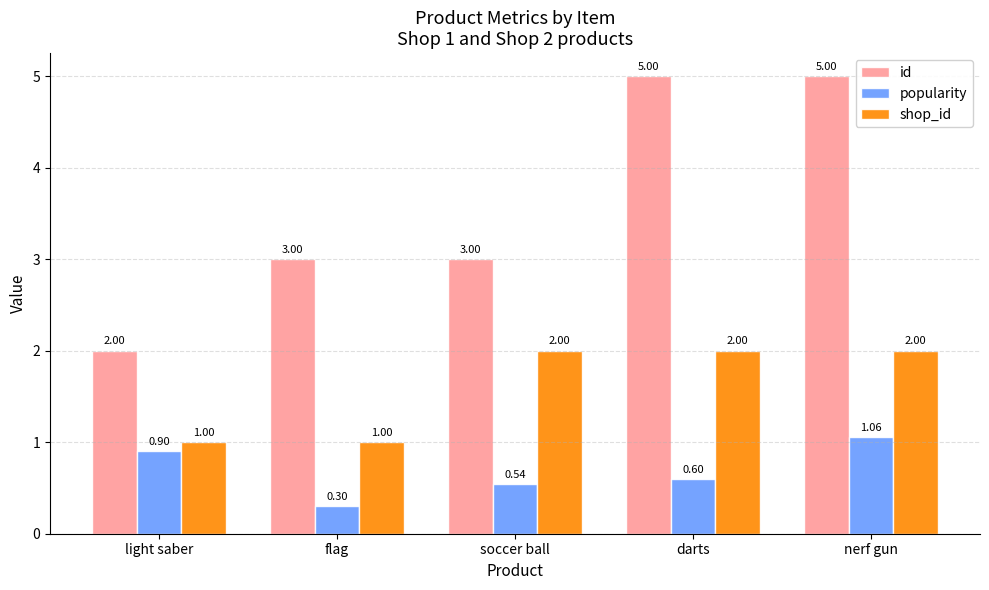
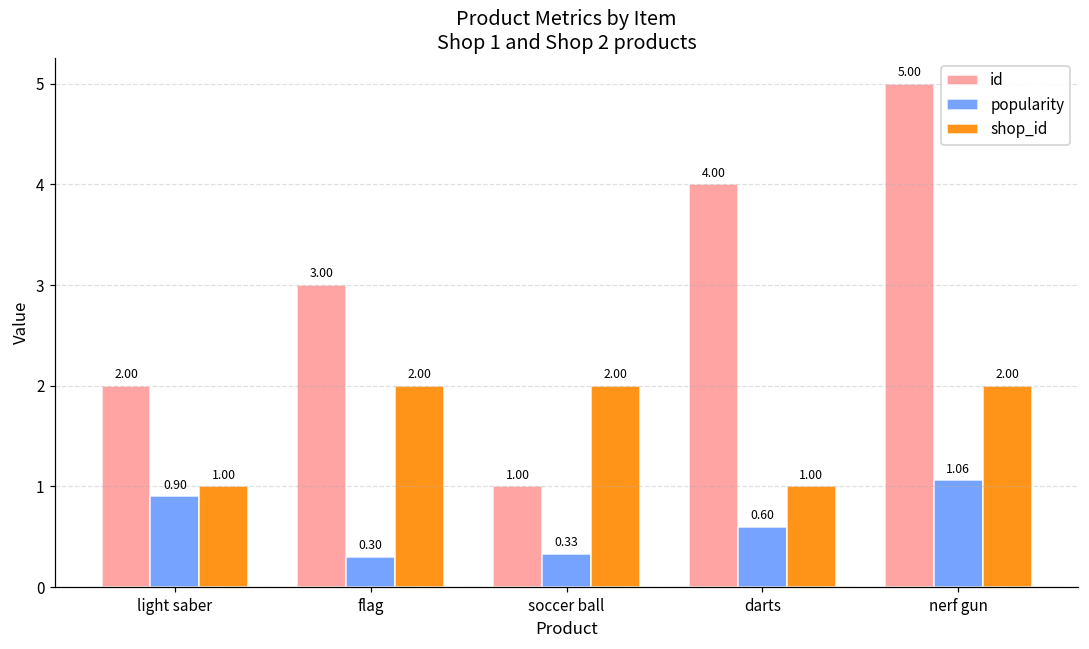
shop_id, flag: 1.00 -> 2.00
id, soccer ball: 3.00 -> 1.00
popularity, soccer ball: 0.54 -> 0.33
id, darts: 5.00 -> 4.00
shop_id, darts: 2.00 -> 1.00
